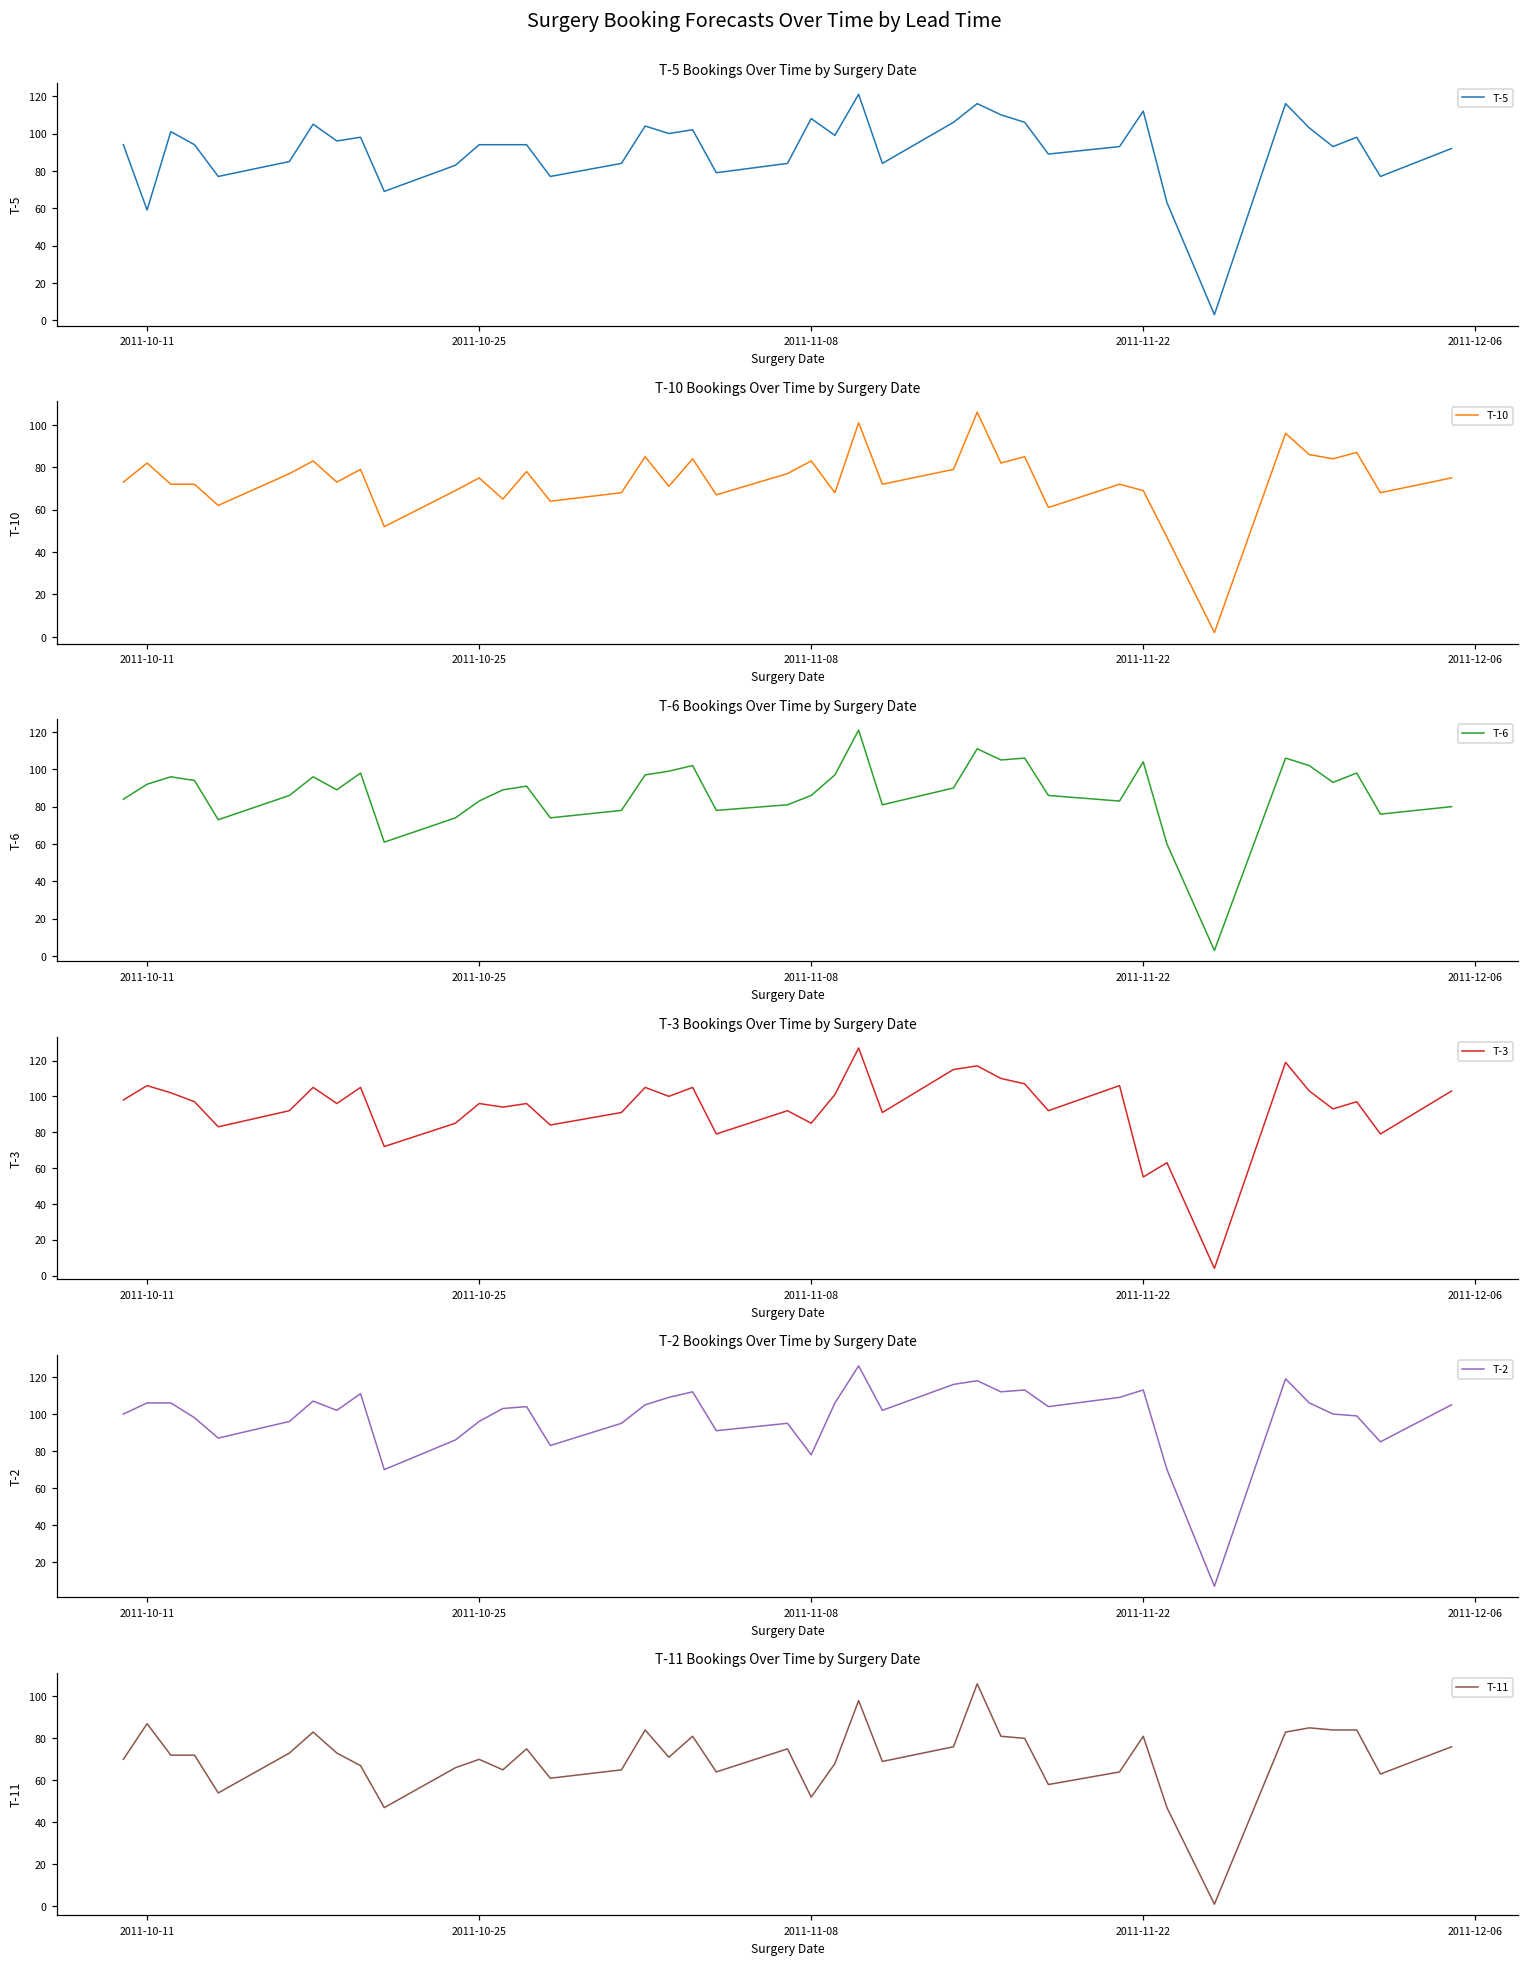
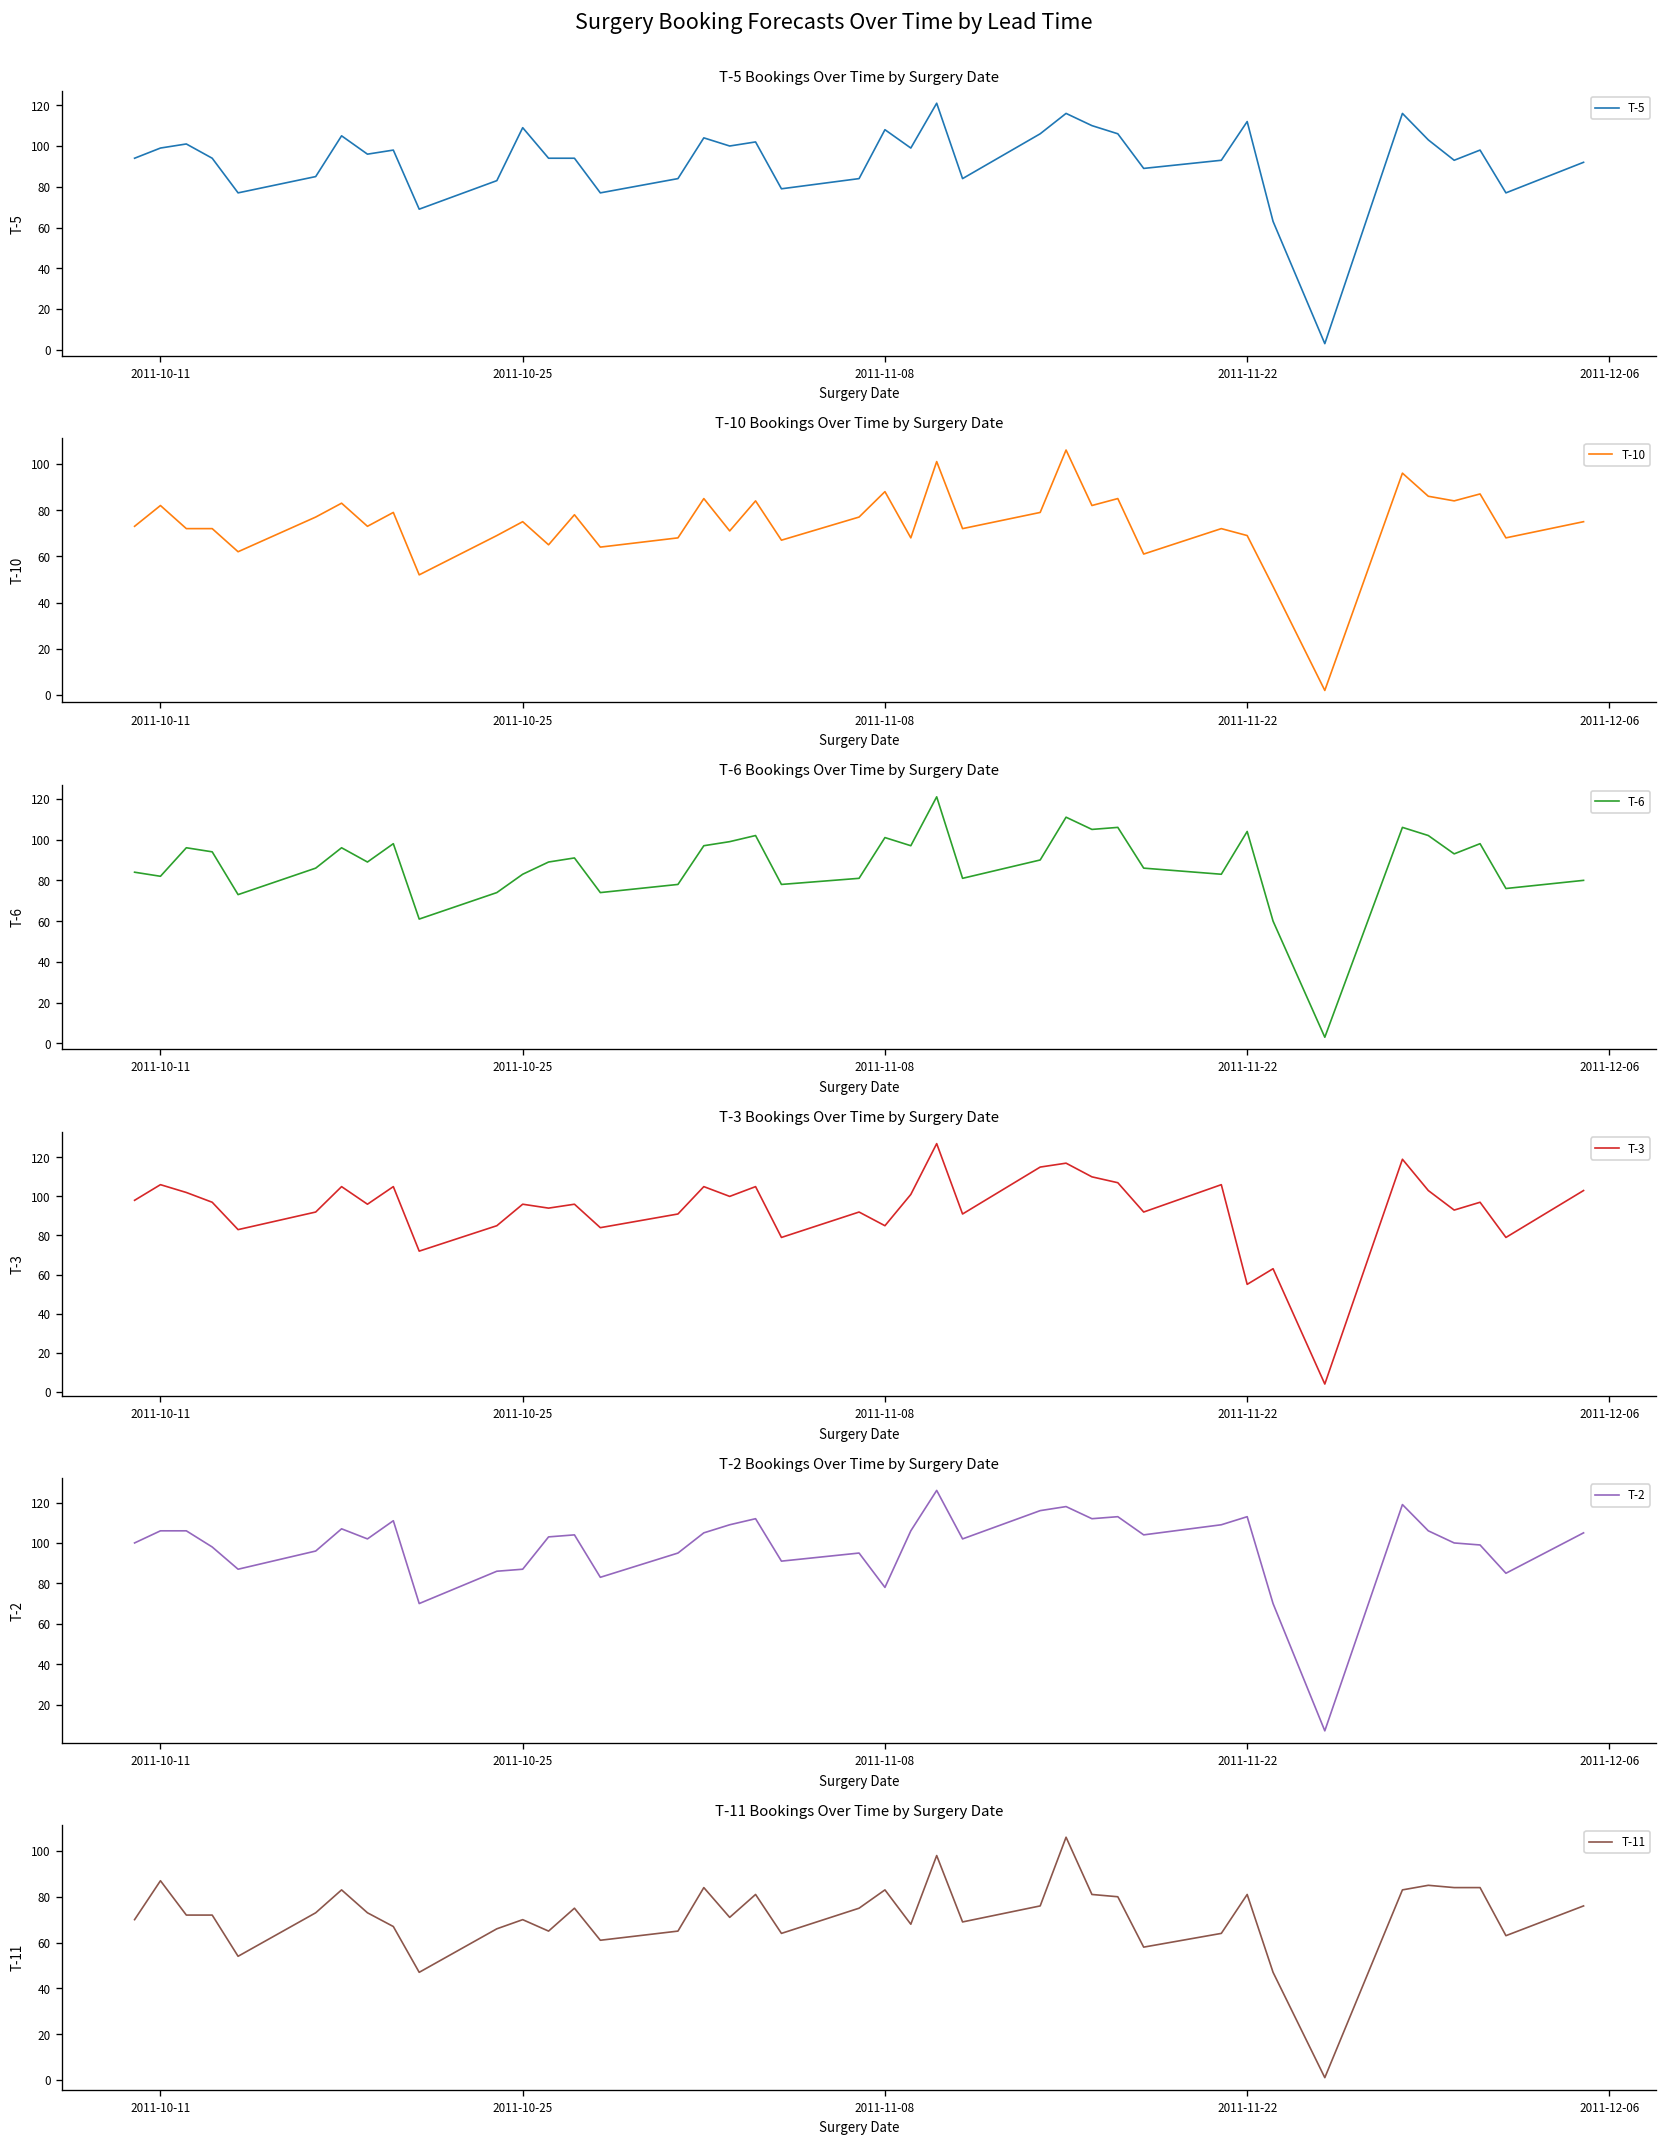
T-5 Bookings Over Time by Surgery Date, 2011-10-11: 59 -> 99
T-5 Bookings Over Time by Surgery Date, 2011-10-25: 94 -> 109
T-10 Bookings Over Time by Surgery Date, 2011-11-08: 83 -> 88
T-6 Bookings Over Time by Surgery Date, 2011-10-11: 92 -> 82
T-6 Bookings Over Time by Surgery Date, 2011-11-08: 86 -> 101
T-2 Bookings Over Time by Surgery Date, 2011-10-25: 96 -> 87
T-11 Bookings Over Time by Surgery Date, 2011-11-08: 52 -> 83
